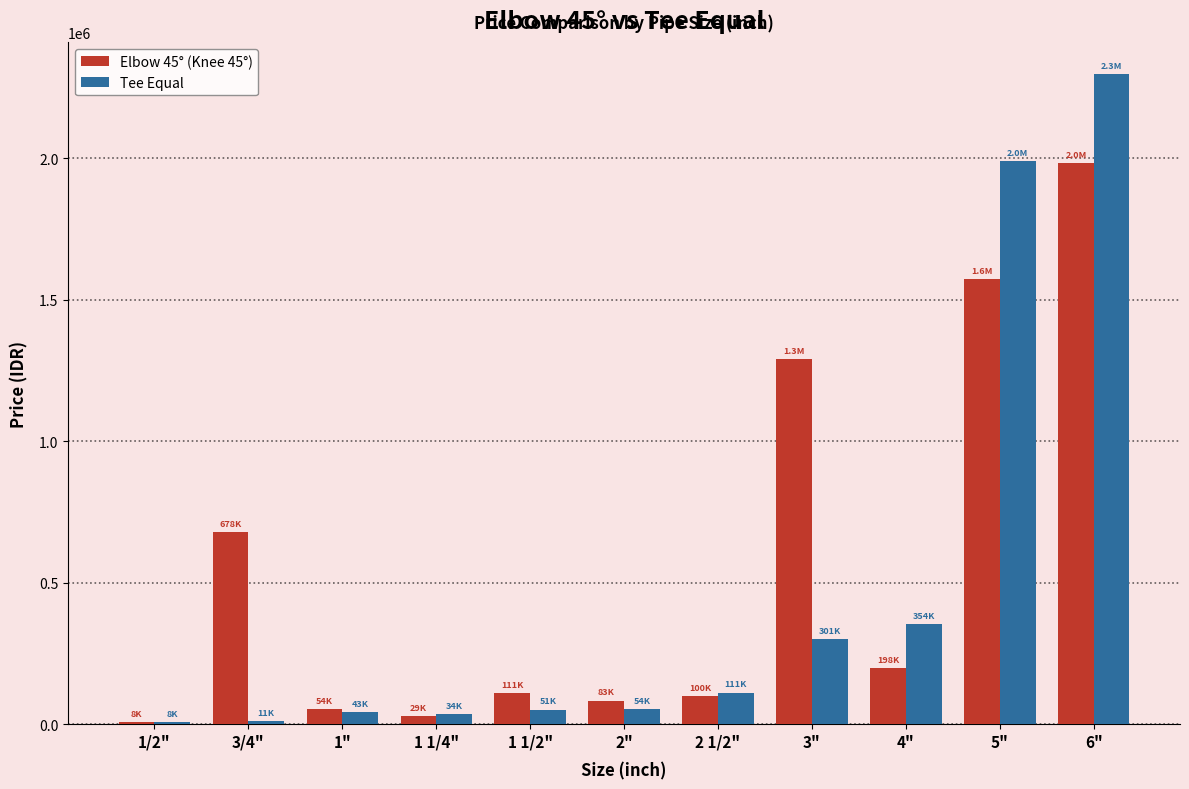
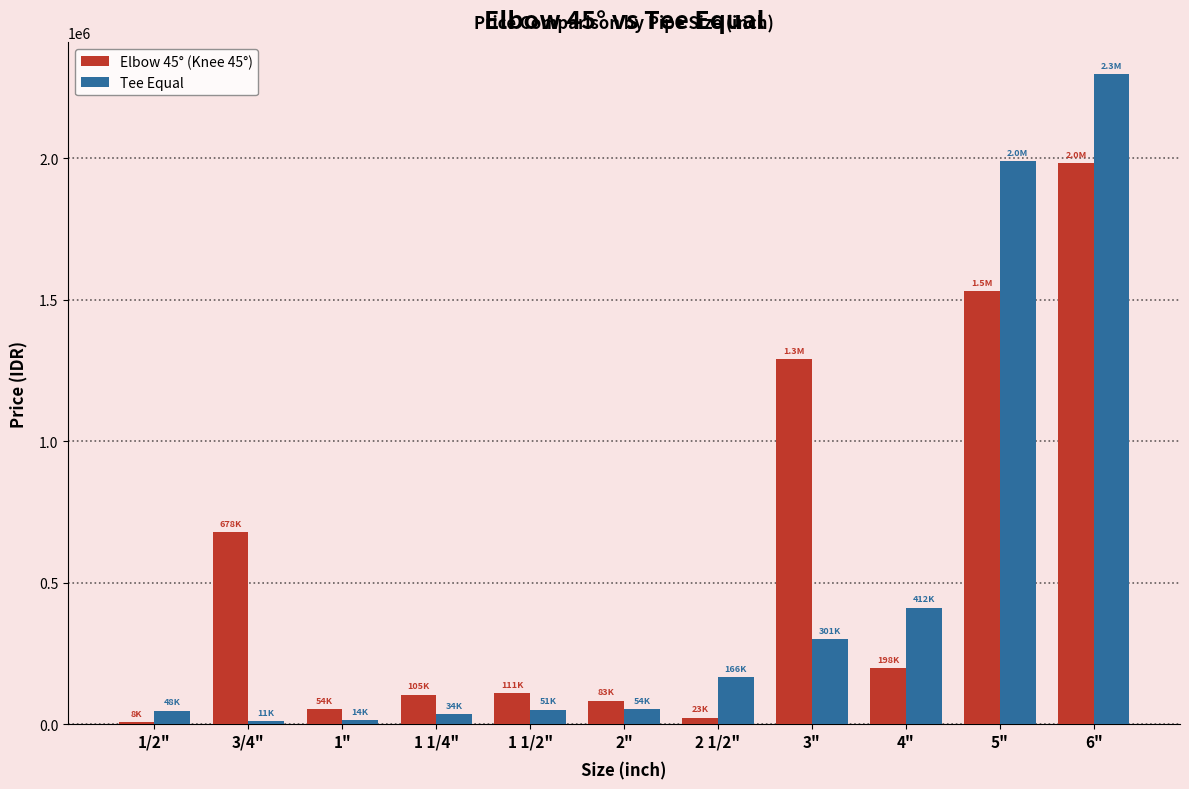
Tee Equal, 1/2": 8K -> 48K
Tee Equal, 1": 43K -> 14K
Elbow 45° (Knee 45°), 1 1/4": 29K -> 105K
Elbow 45° (Knee 45°), 2 1/2": 100K -> 23K
Tee Equal, 2 1/2": 111K -> 166K
Tee Equal, 4": 354K -> 412K
Elbow 45° (Knee 45°), 5": 1.6M -> 1.5M
